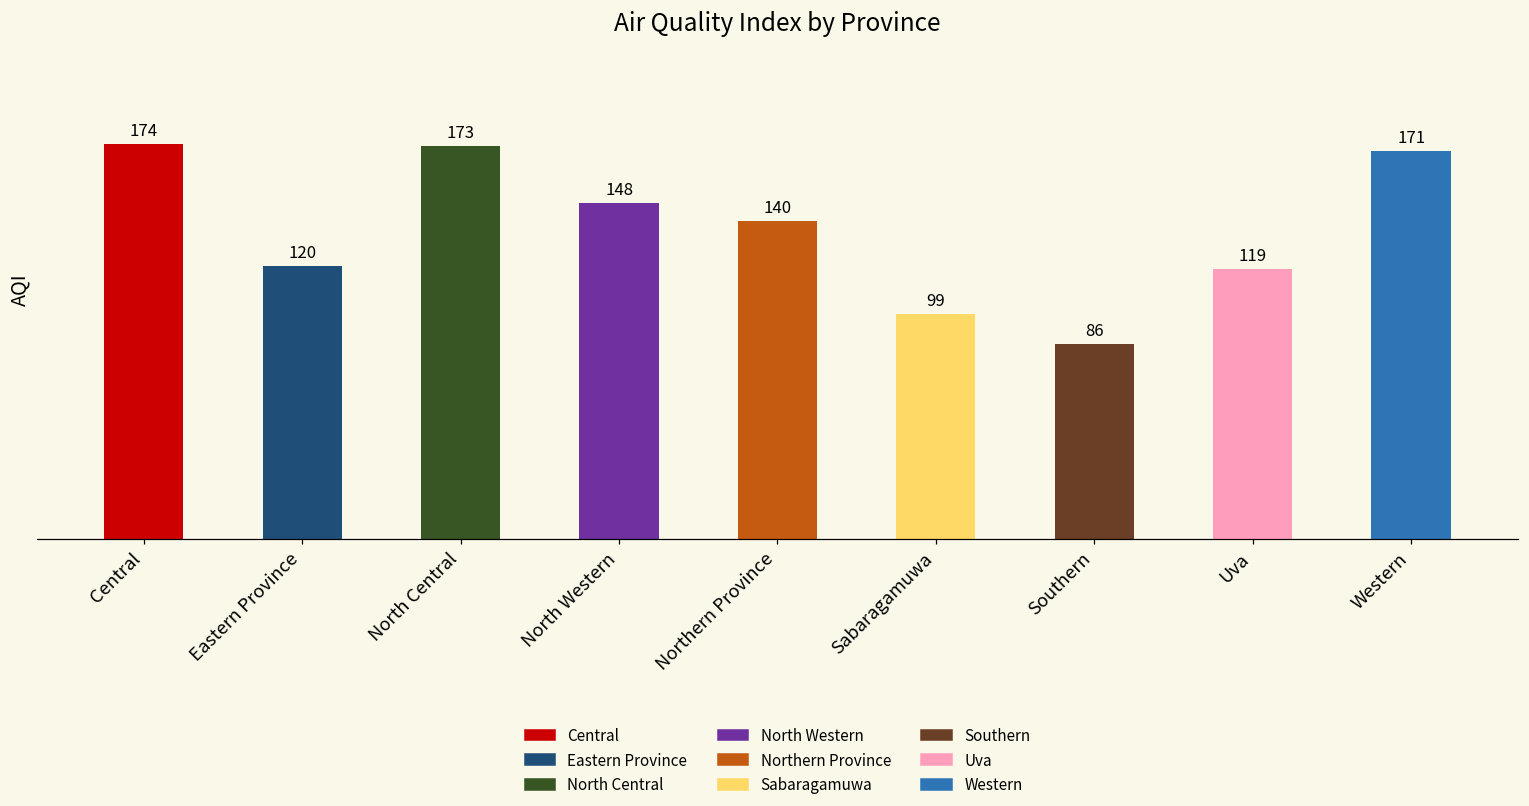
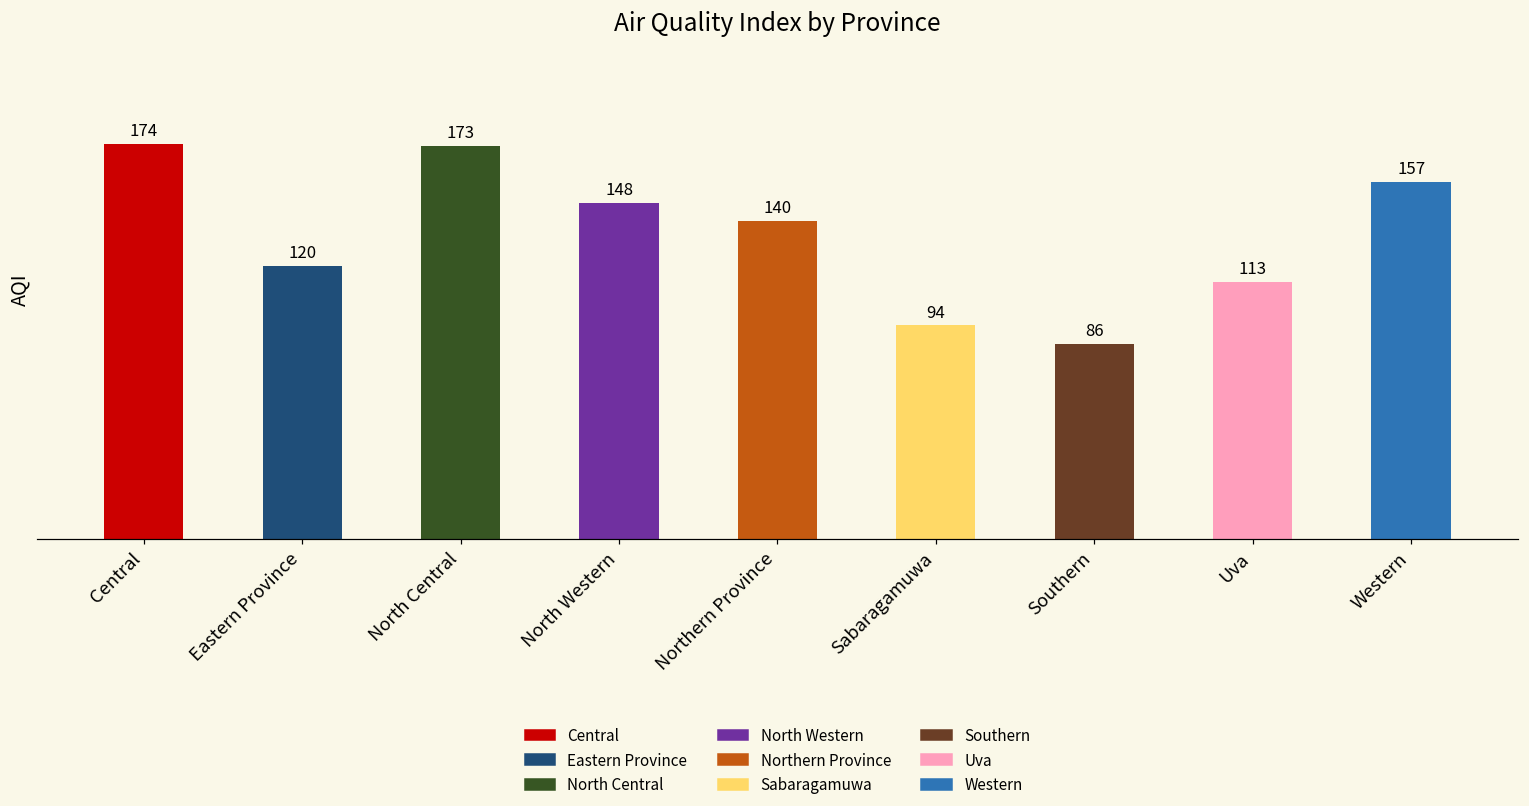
Sabaragamuwa: 99 -> 94
Uva: 119 -> 113
Western: 171 -> 157
